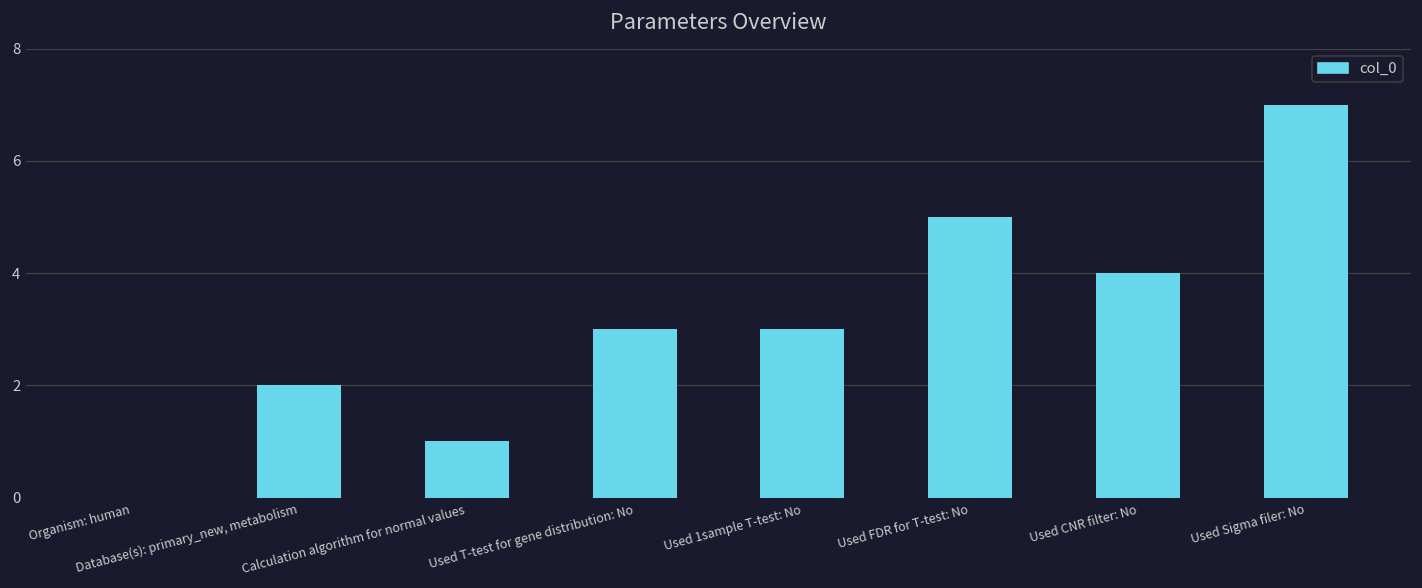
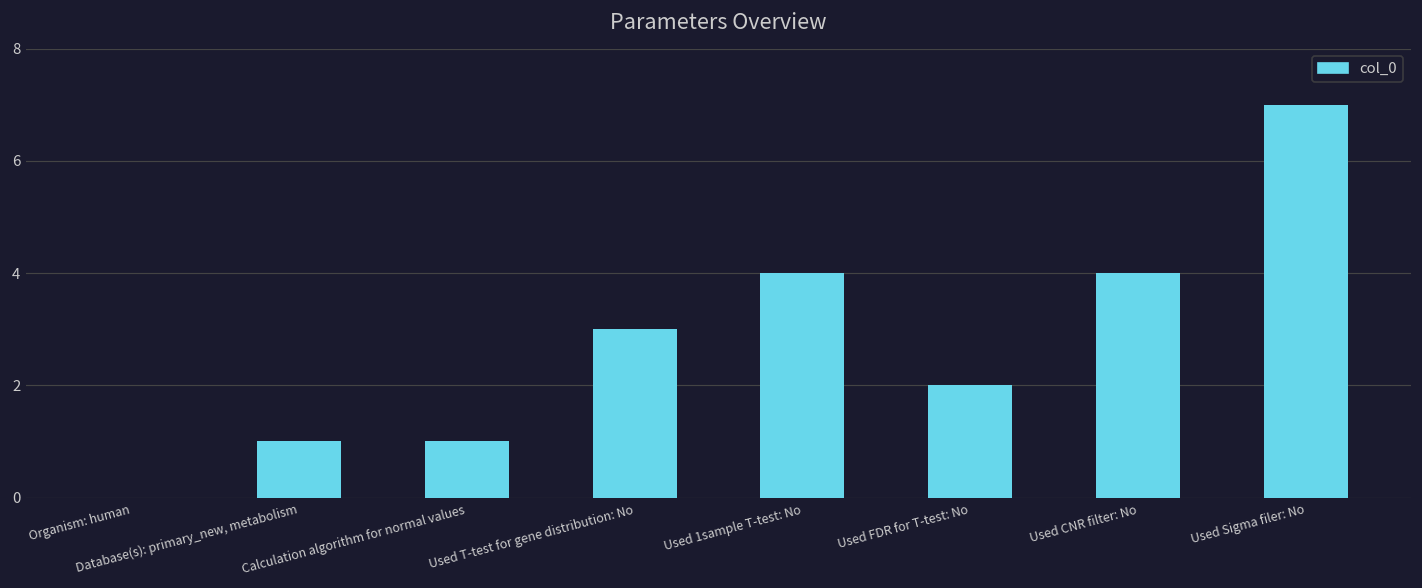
Database(s): primary_new, metabolism: 2 -> 1
Used 1sample T-test: No: 3 -> 4
Used FDR for T-test: No: 5 -> 2
